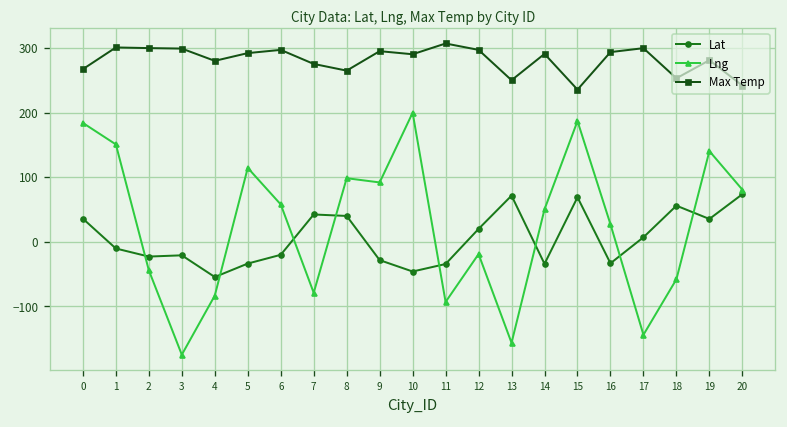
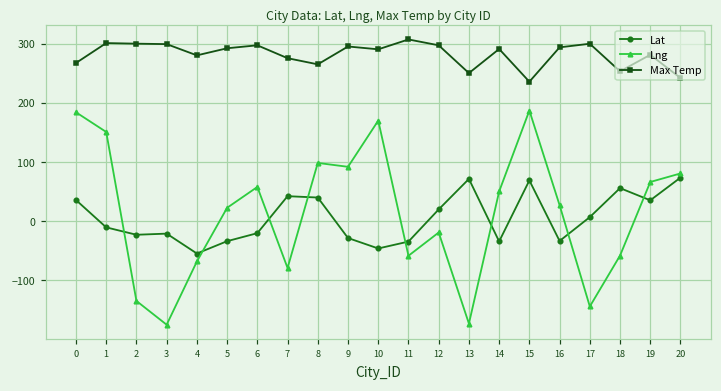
Lng, 2: -40 -> -130
Lng, 4: -80 -> -70
Lng, 5: 110 -> 20
Lng, 10: 200 -> 170
Lng, 11: -90 -> -60
Lng, 13: -160 -> -170
Lng, 19: 140 -> 70
